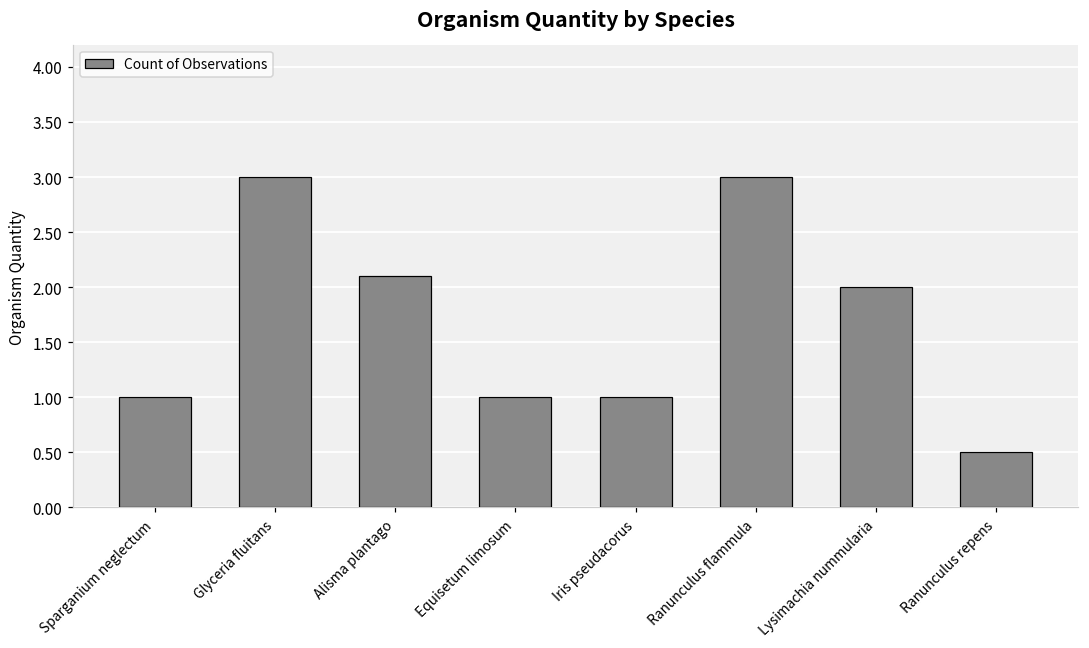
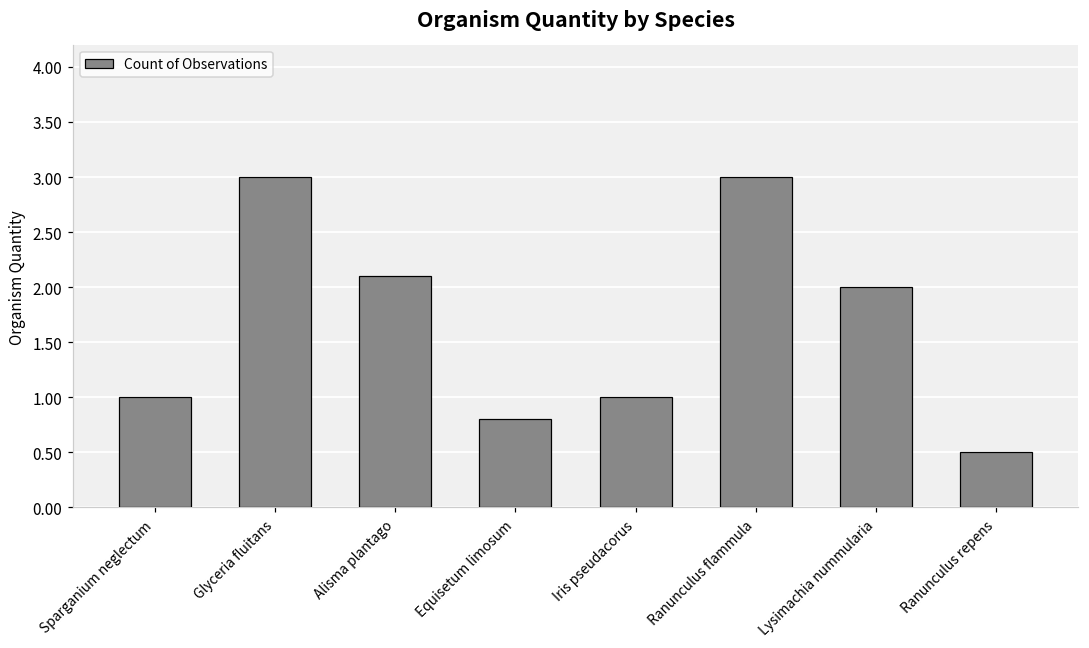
Equisetum limosum: 1.0 -> 0.8
